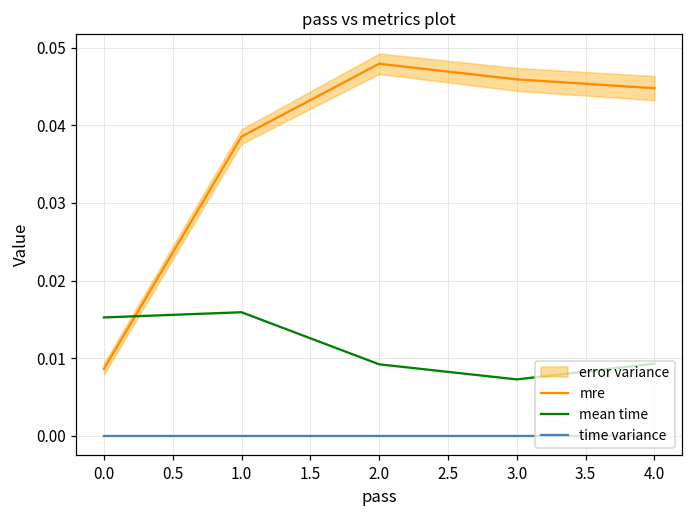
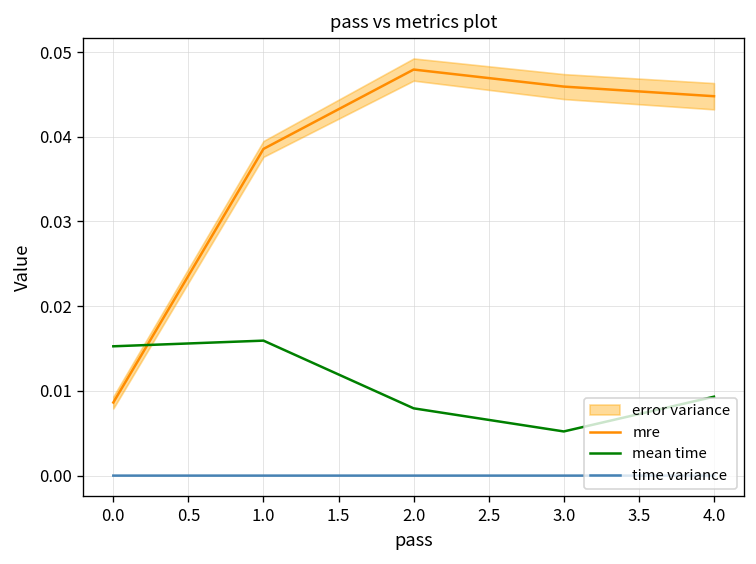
mean time, 2.0: 0.009 -> 0.008
mean time, 3.0: 0.007 -> 0.005
